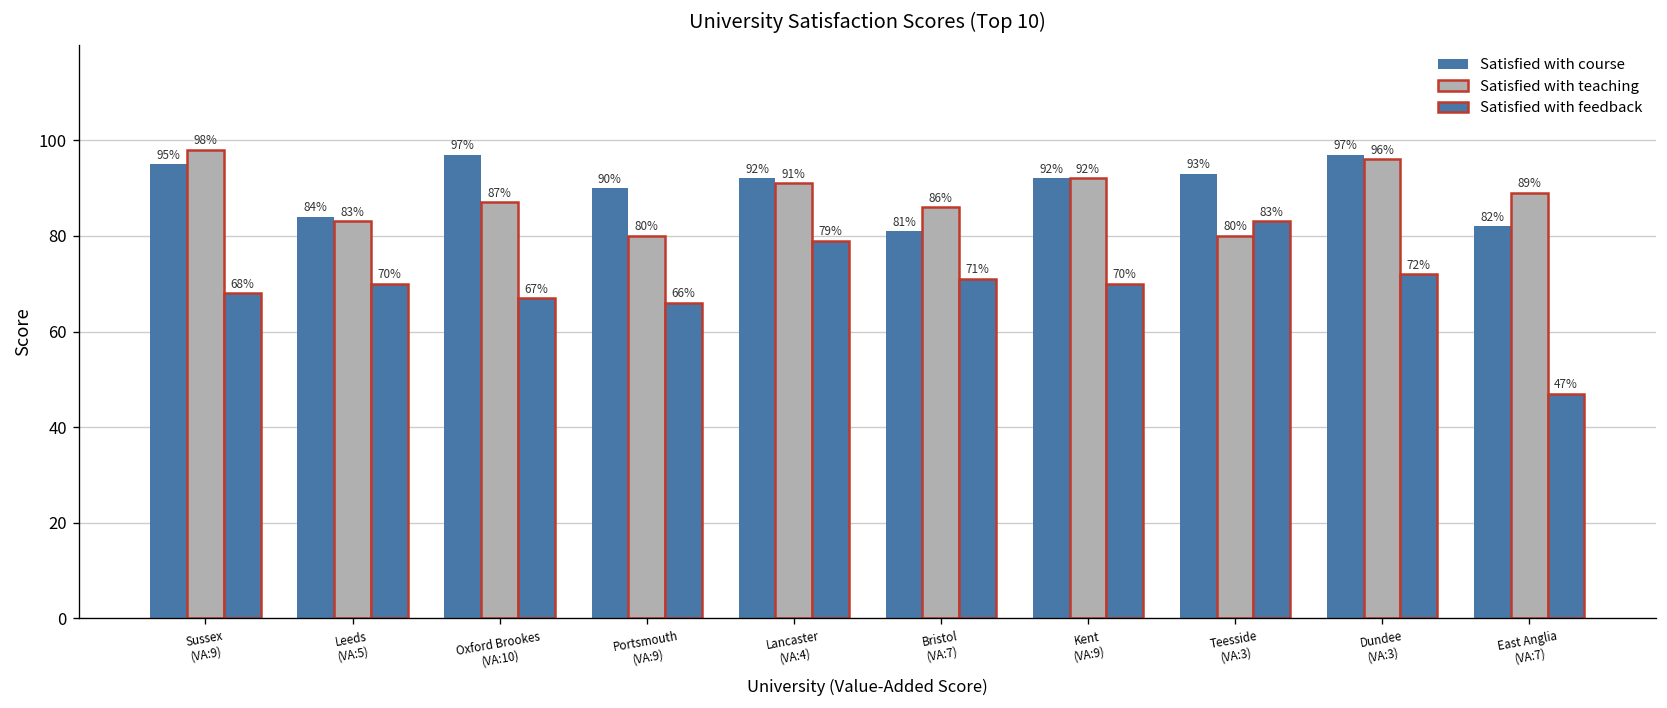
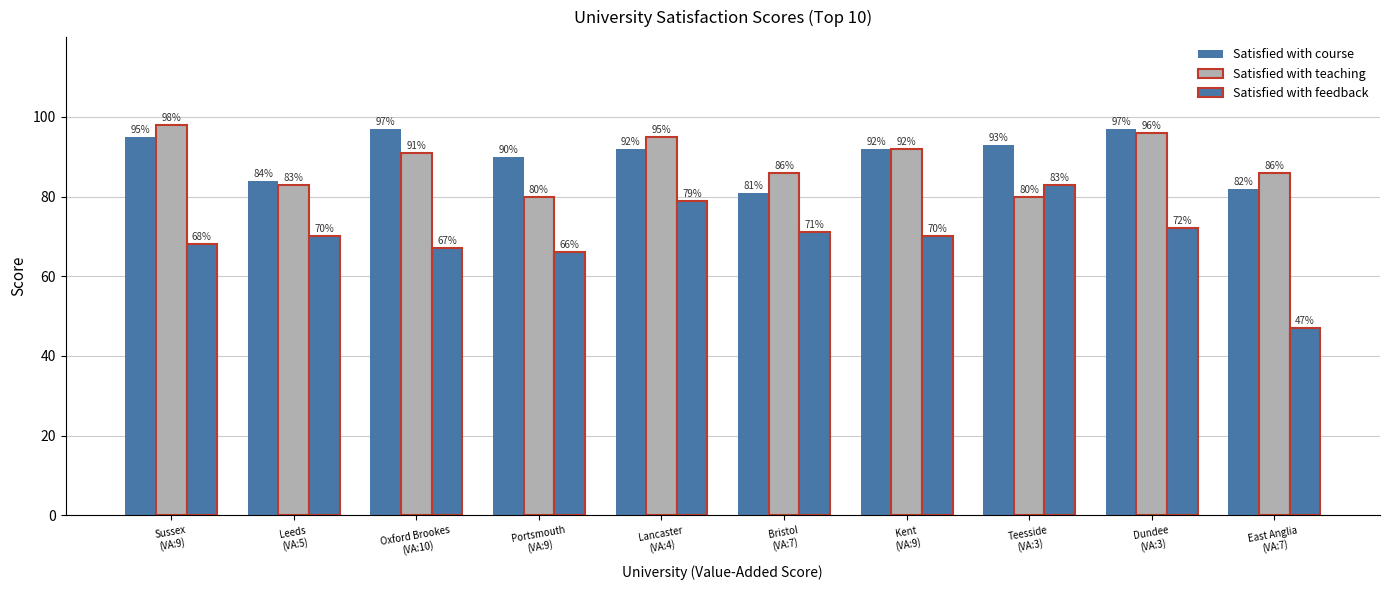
Satisfied with teaching, Oxford Brookes (VA:10): 87% -> 91%
Satisfied with teaching, Lancaster (VA:4): 91% -> 95%
Satisfied with teaching, East Anglia (VA:7): 89% -> 86%
